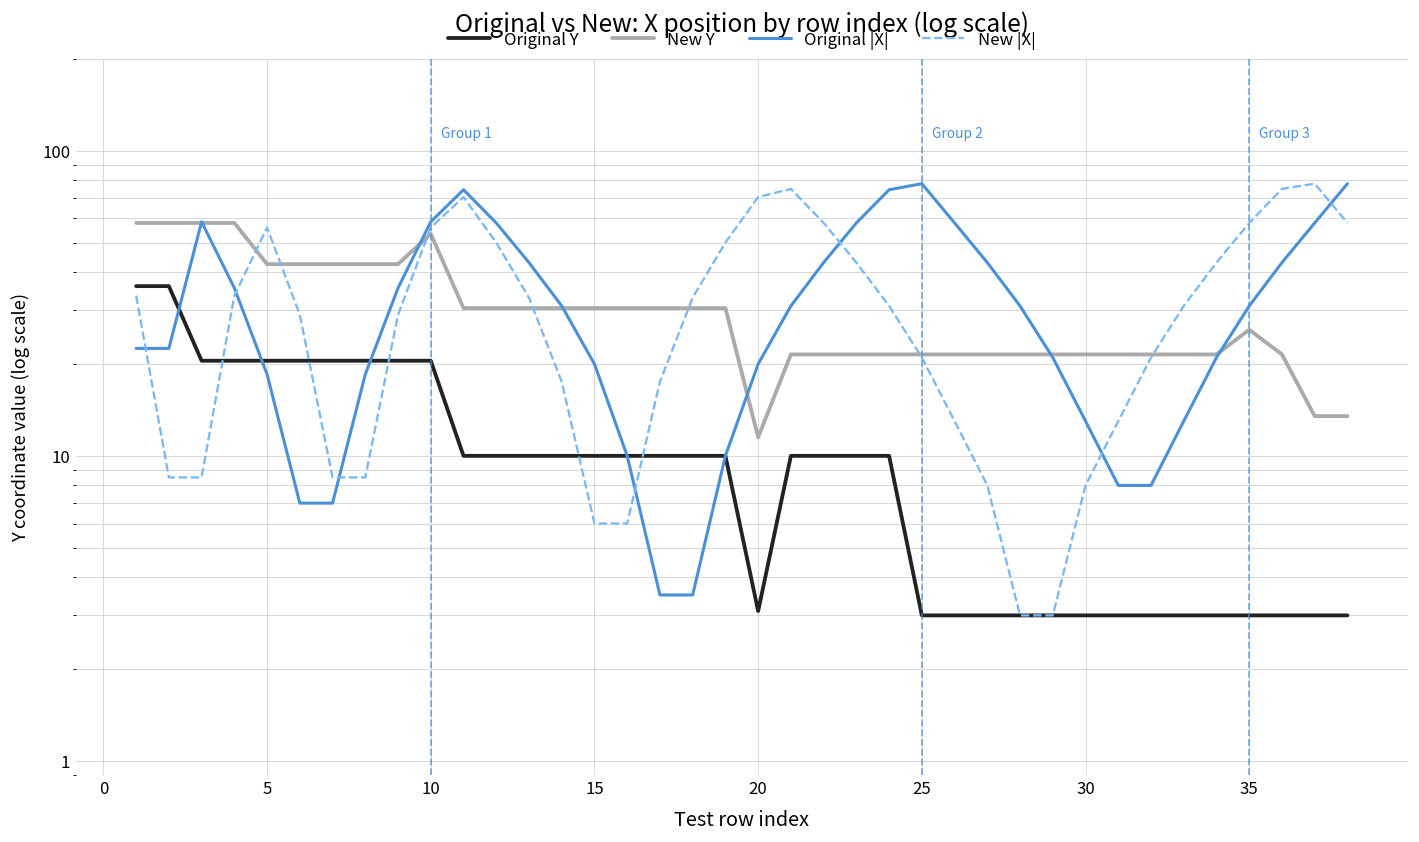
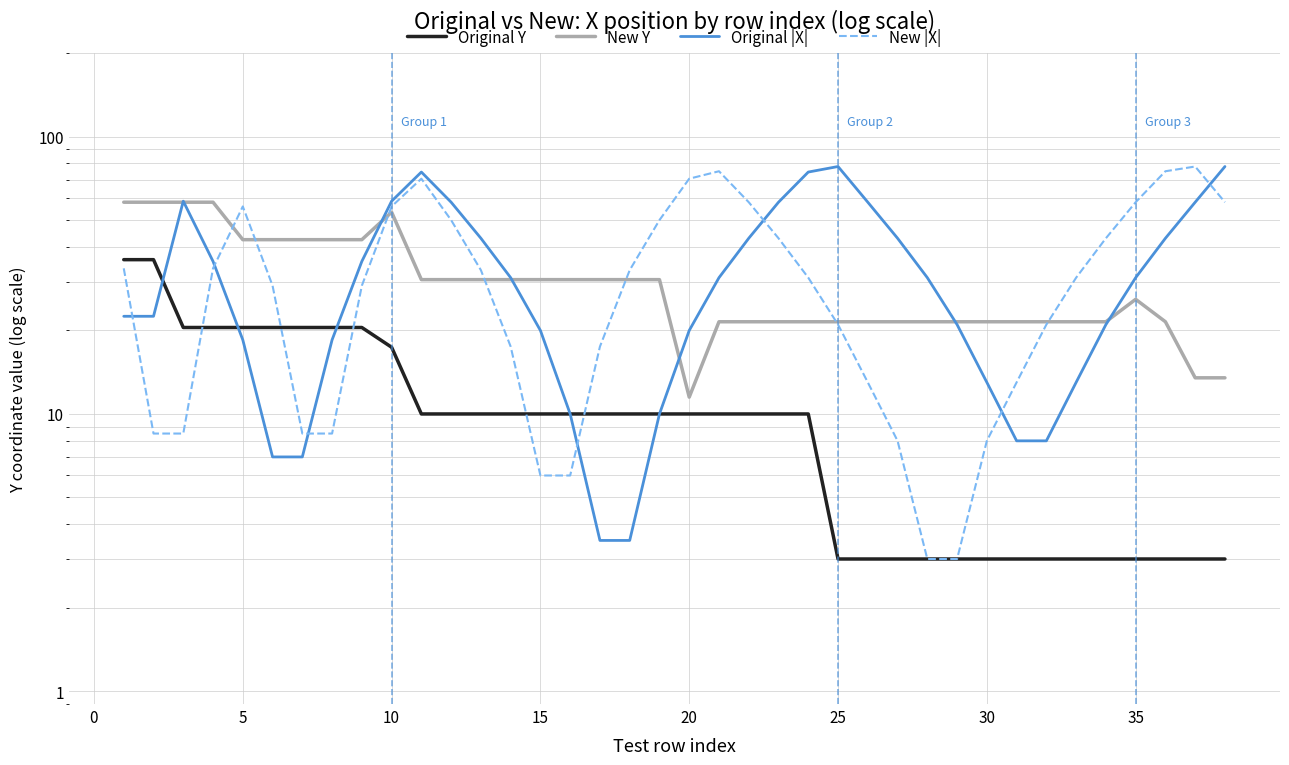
Original Y, 10: 21 -> 17
Original Y, 20: 3.1 -> 10.0
